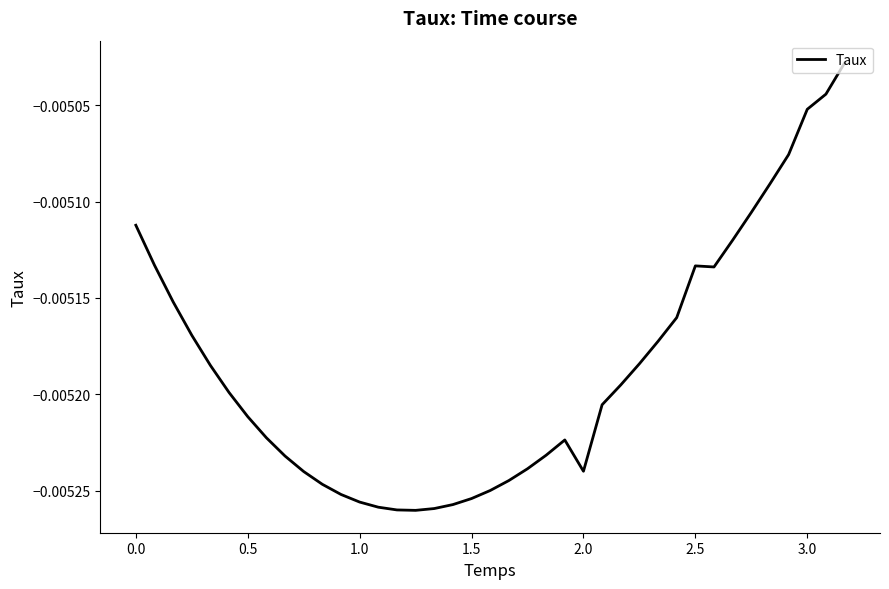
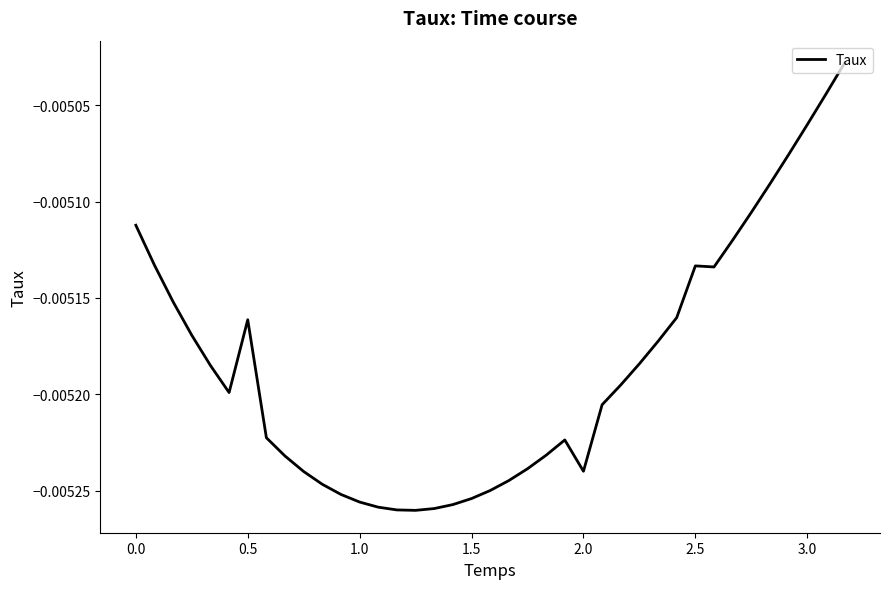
0.5: -0.005212 -> -0.005161
3.0: -0.005052 -> -0.005060
